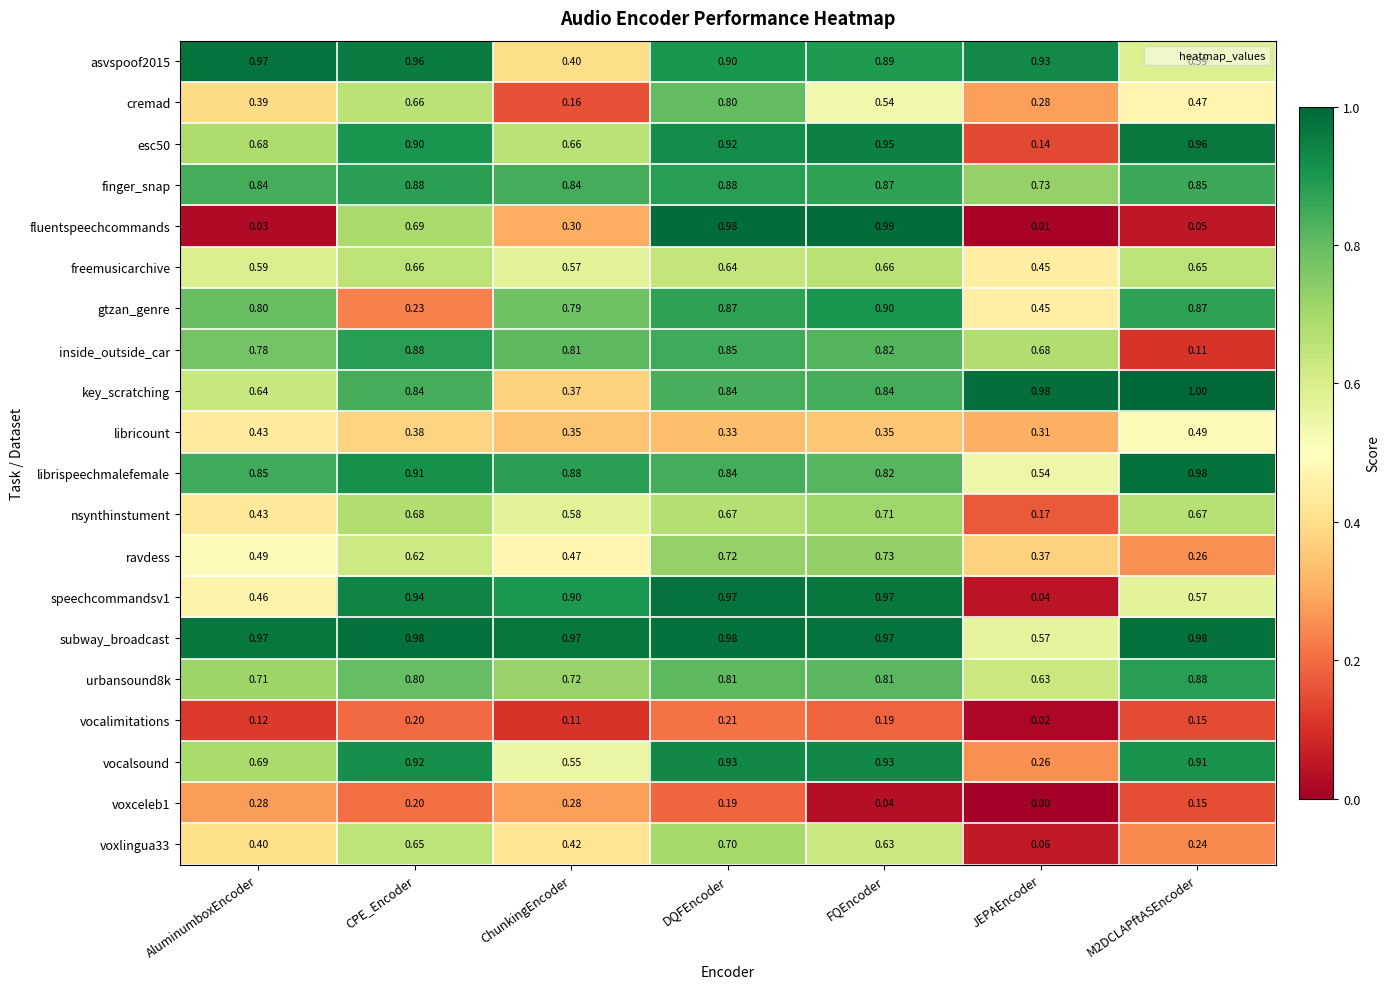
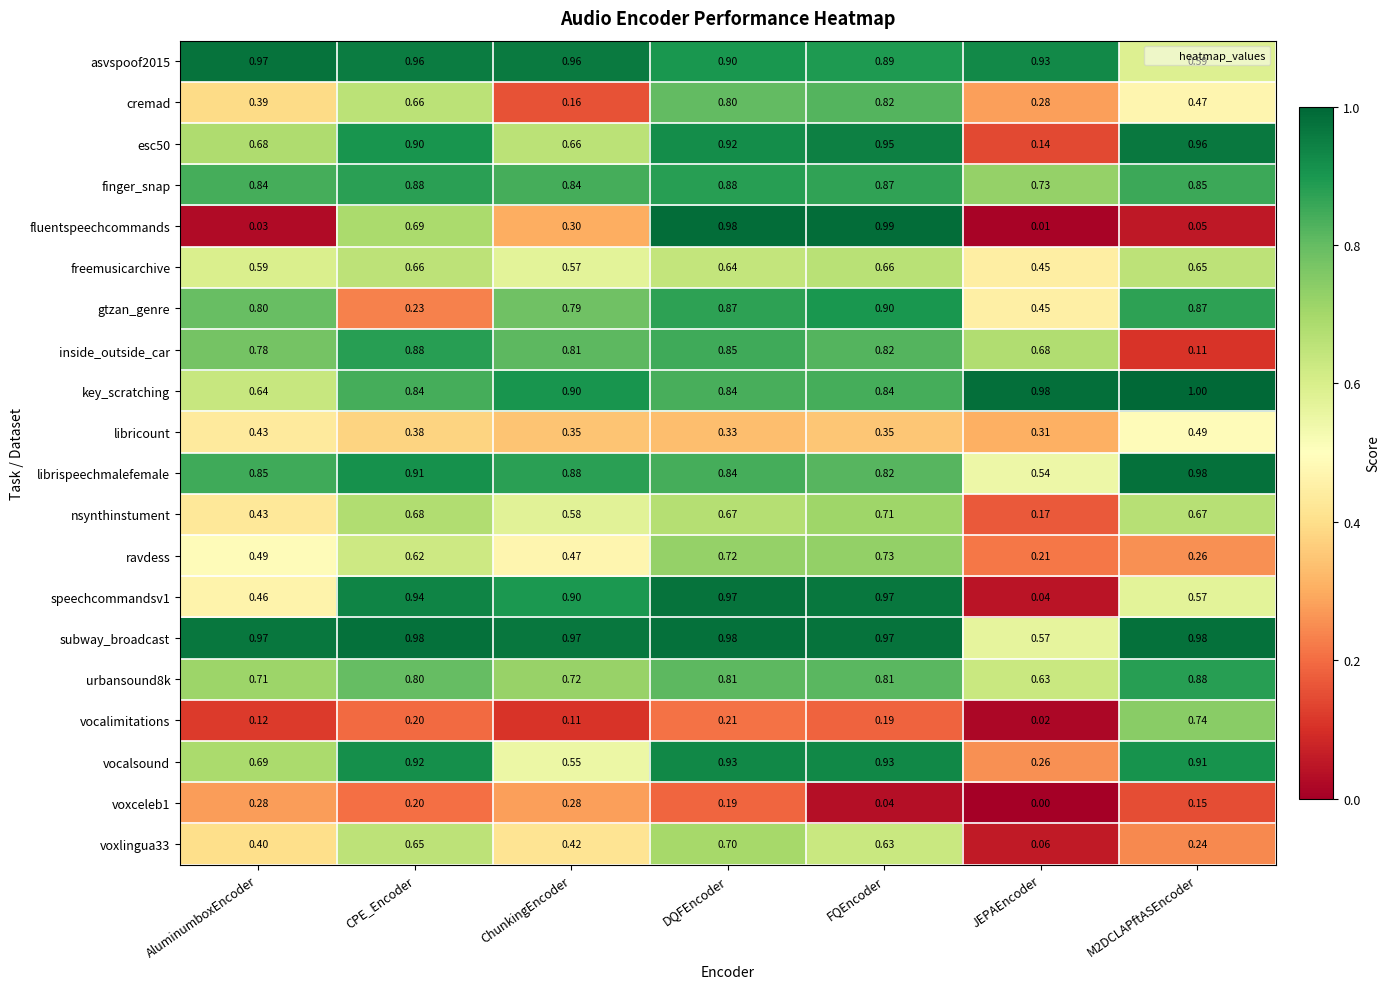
asvspoof2015, ChunkingEncoder: 0.40 -> 0.96
cremad, FQEncoder: 0.54 -> 0.82
key_scratching, ChunkingEncoder: 0.37 -> 0.90
ravdess, JEPAEncoder: 0.37 -> 0.21
vocalimitations, M2DCLAPftASEncoder: 0.15 -> 0.74
